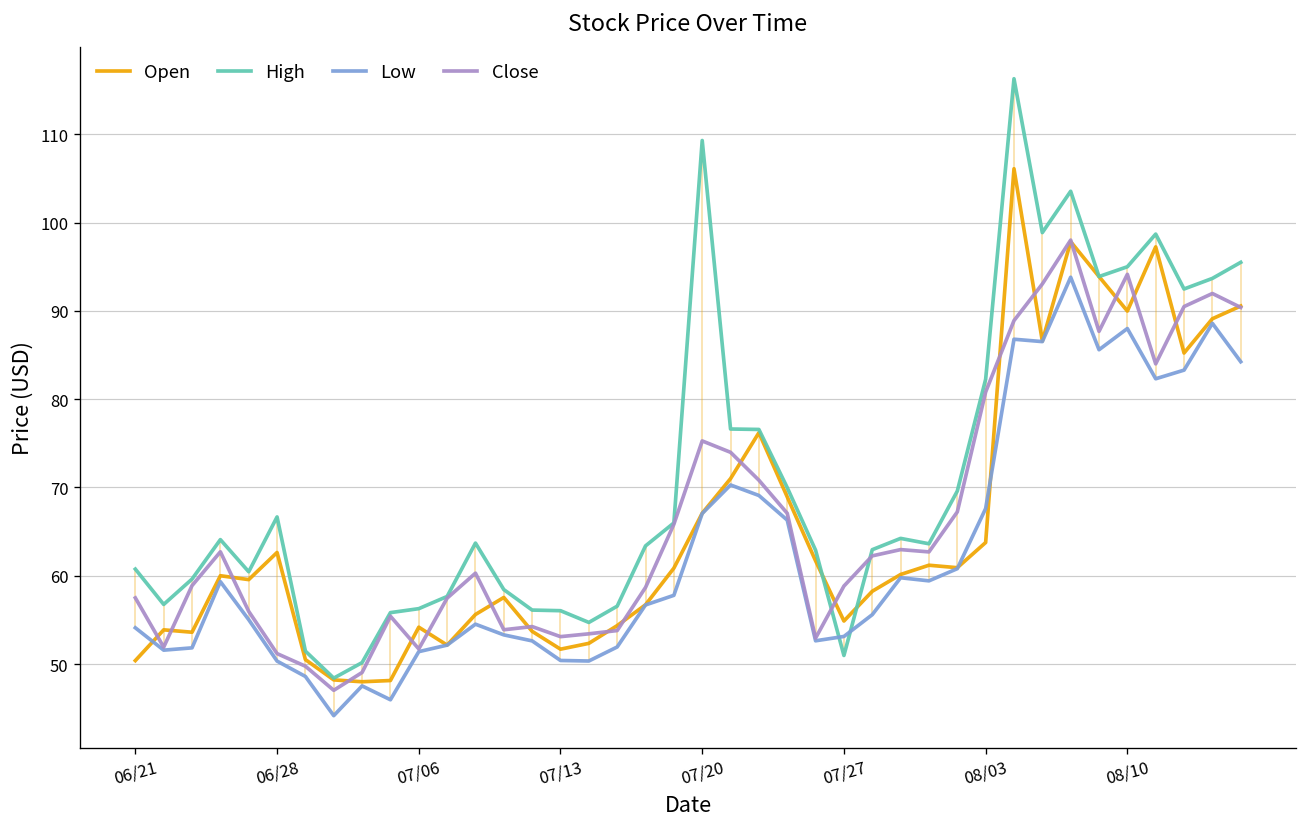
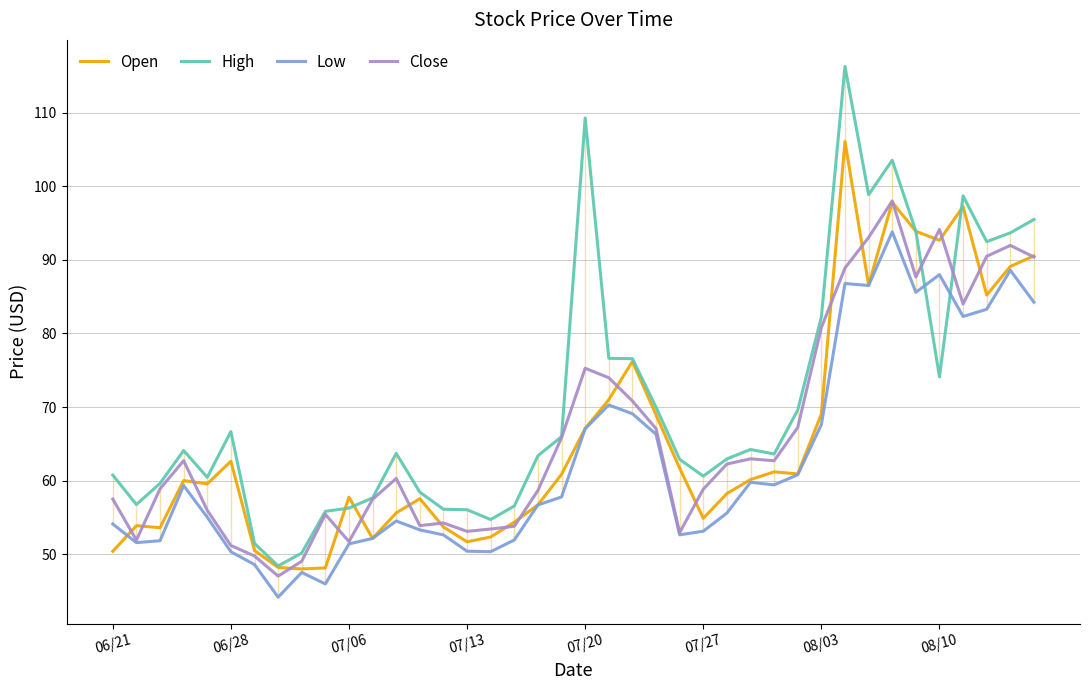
Open, 07/06: 54 -> 58
High, 07/27: 51 -> 61
Open, 08/03: 64 -> 69
Open, 08/10: 90 -> 93
High, 08/10: 95 -> 74
